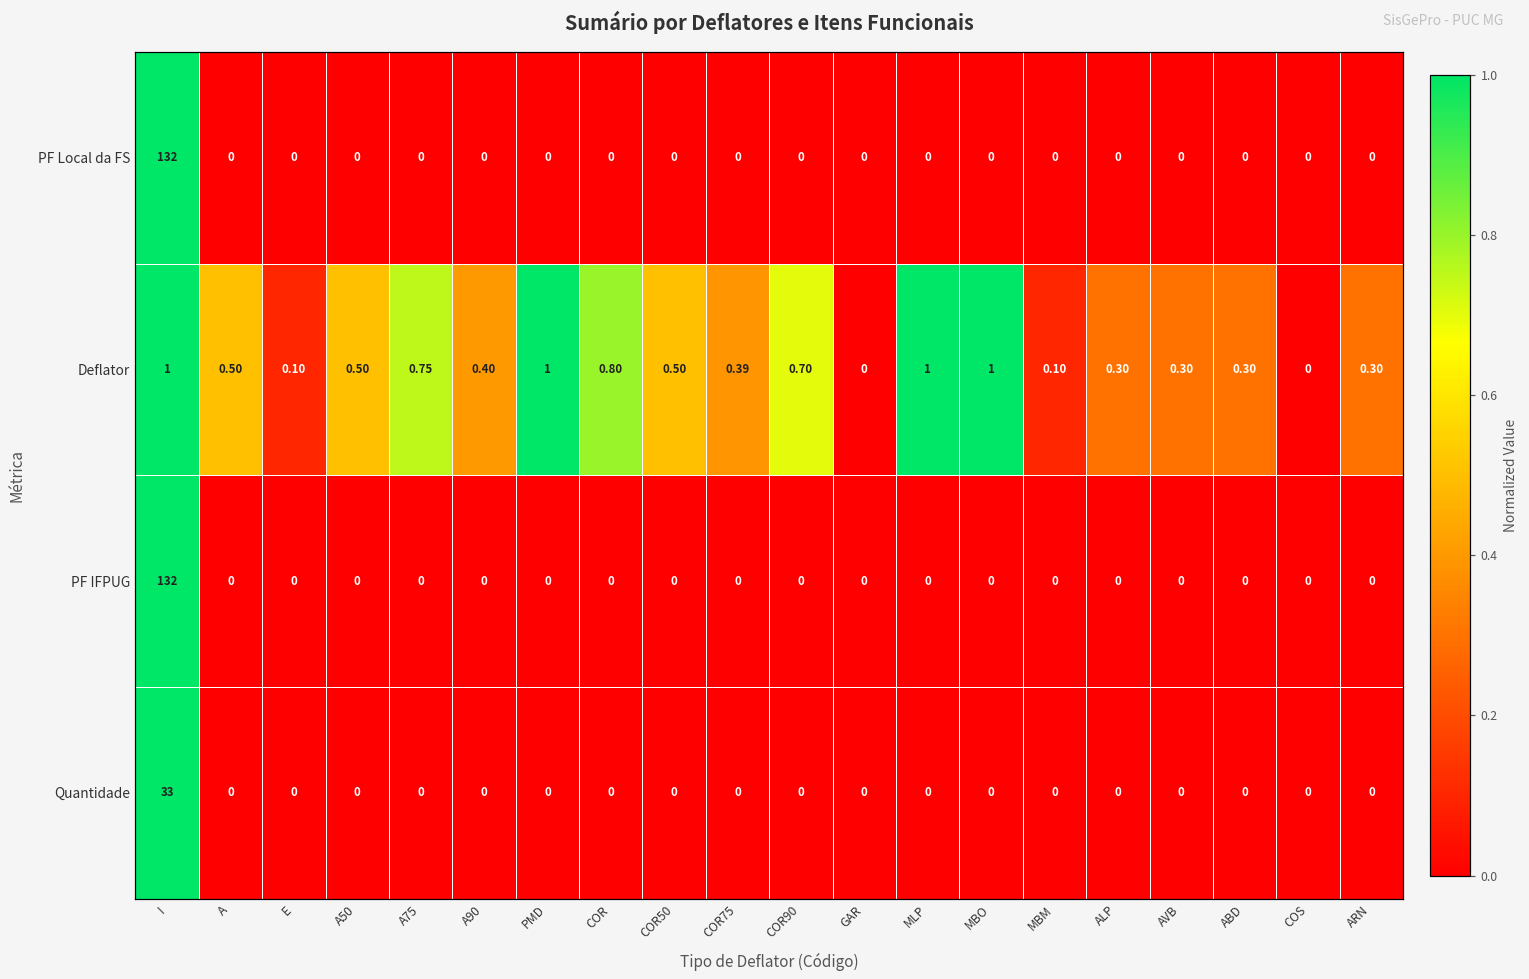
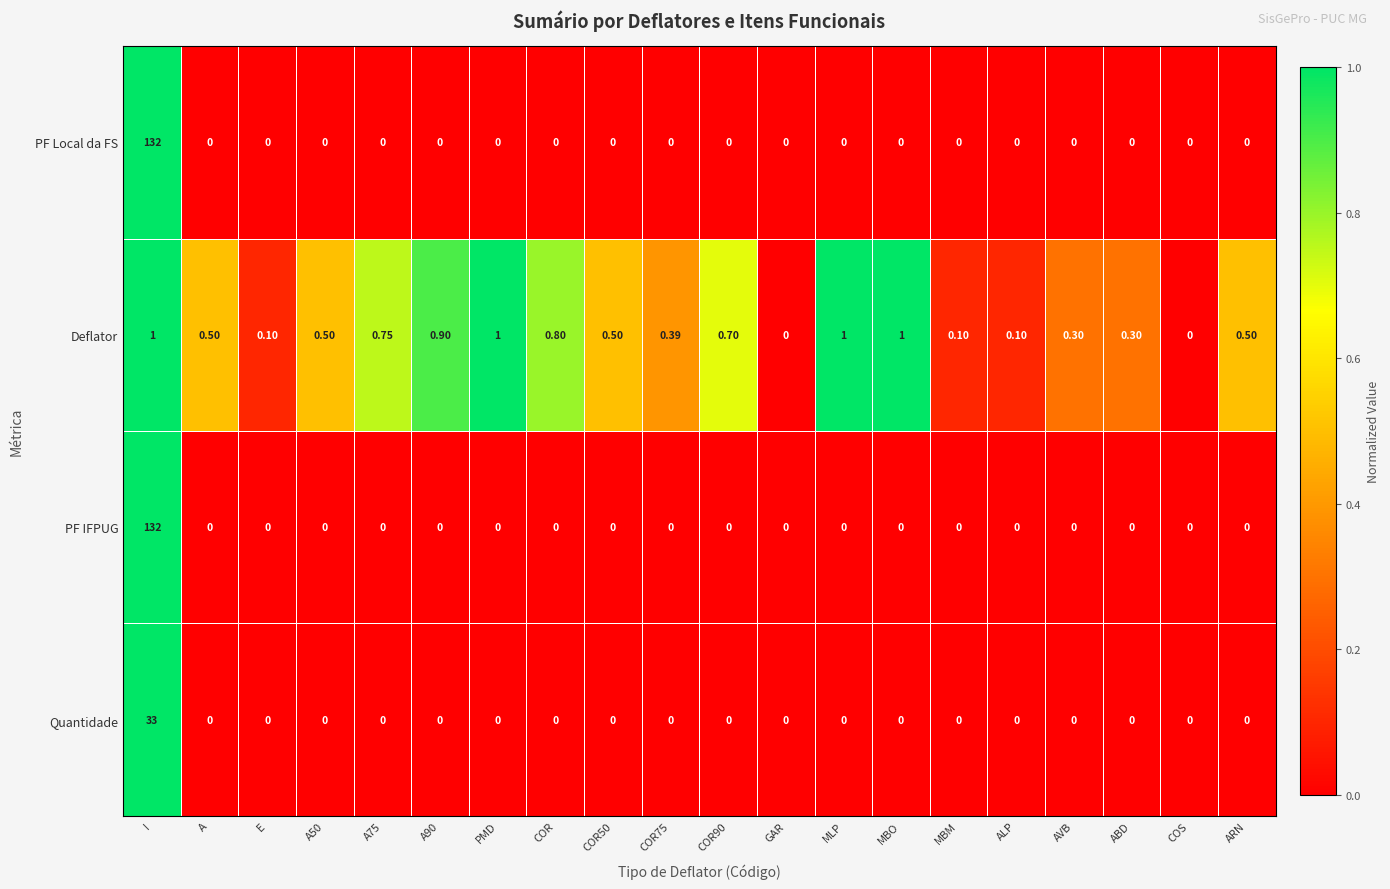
Deflator, A90: 0.40 -> 0.90
Deflator, ALP: 0.30 -> 0.10
Deflator, ARN: 0.30 -> 0.50
